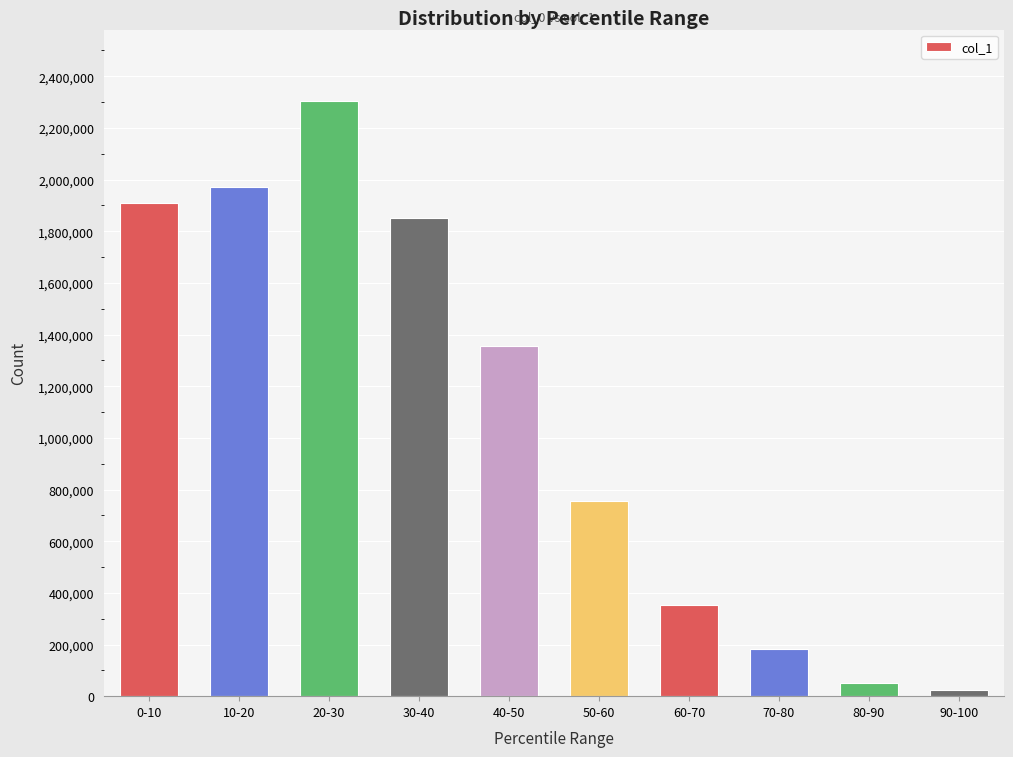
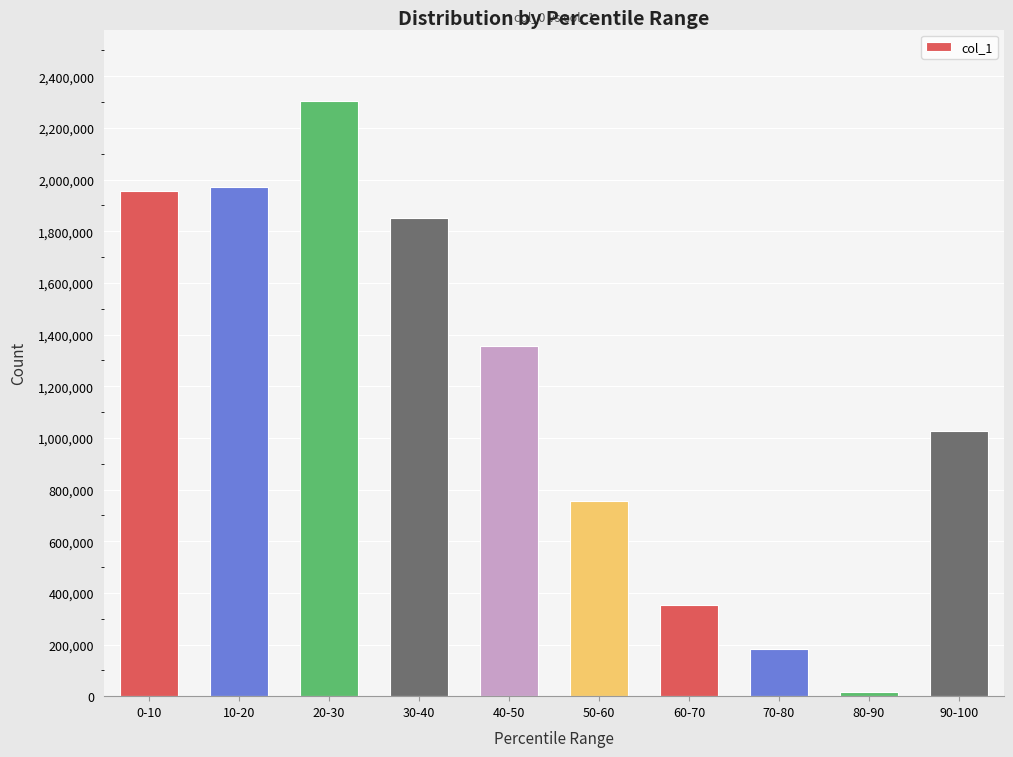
0-10: 1,910,000 -> 1,960,000
80-90: 50,000 -> 20,000
90-100: 20,000 -> 1,030,000
